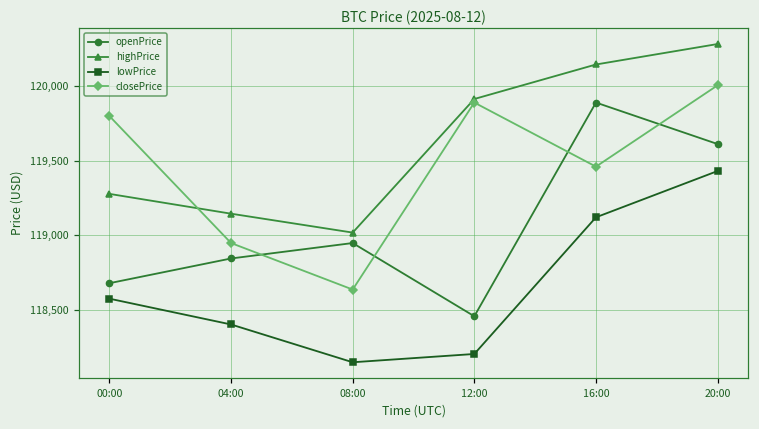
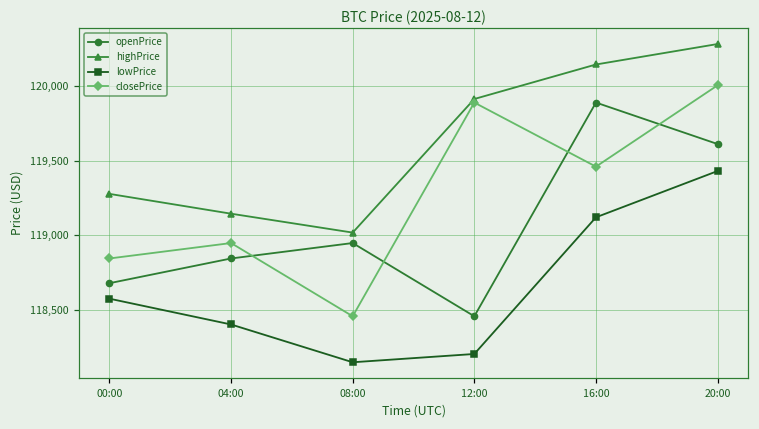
closePrice, 00:00: 119,800 -> 118,840
closePrice, 08:00: 118,640 -> 118,460
